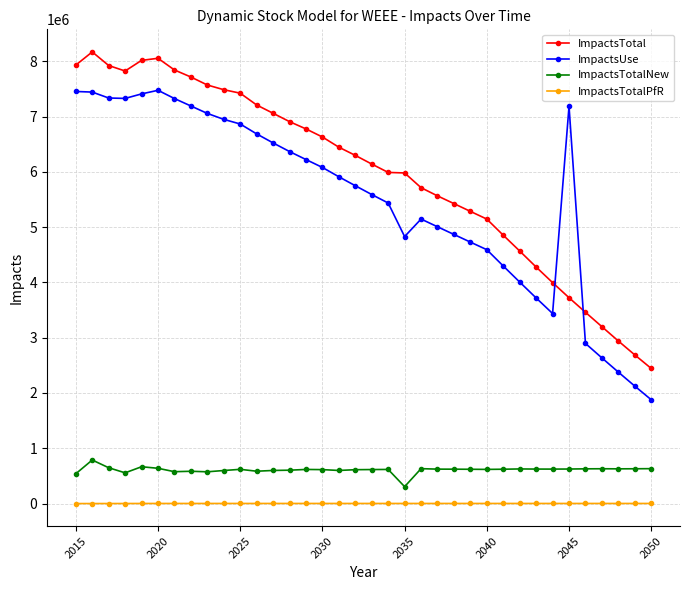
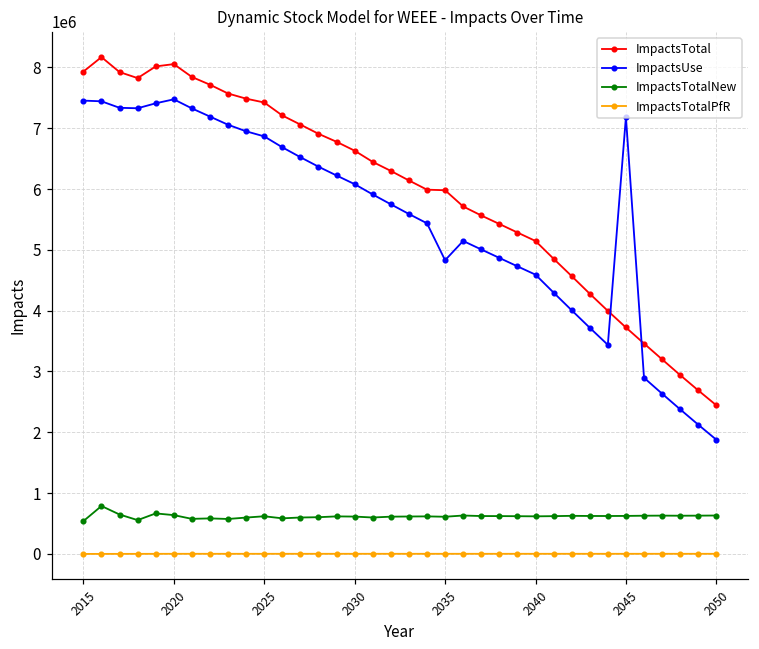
ImpactsTotalNew, 2035: 300000 -> 600000
